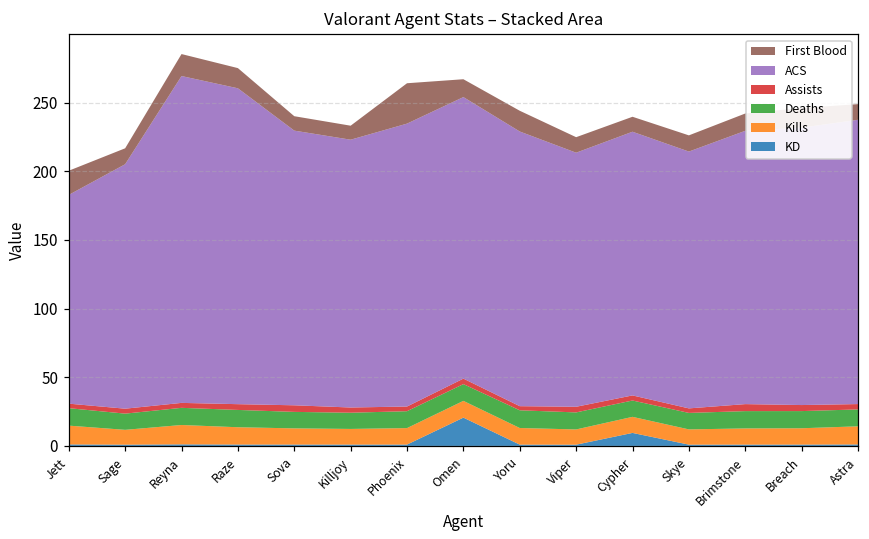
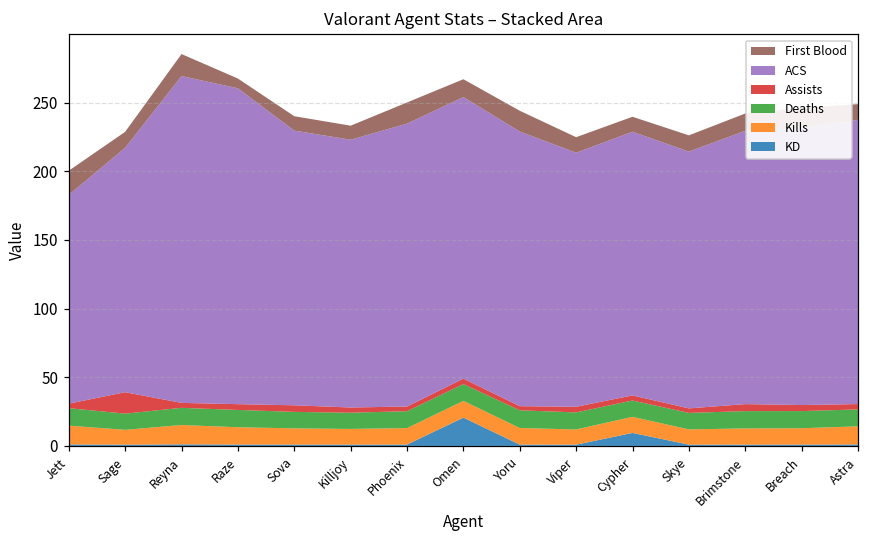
Assists, Sage: 4 -> 16
First Blood, Raze: 15 -> 7
First Blood, Phoenix: 29 -> 15
